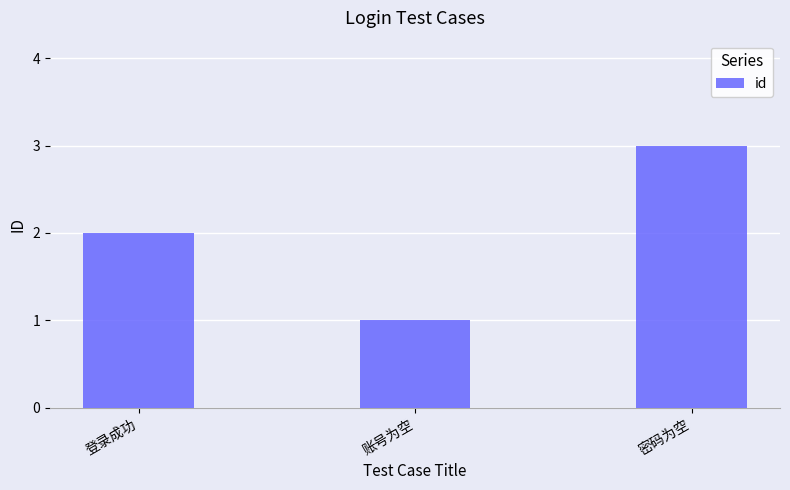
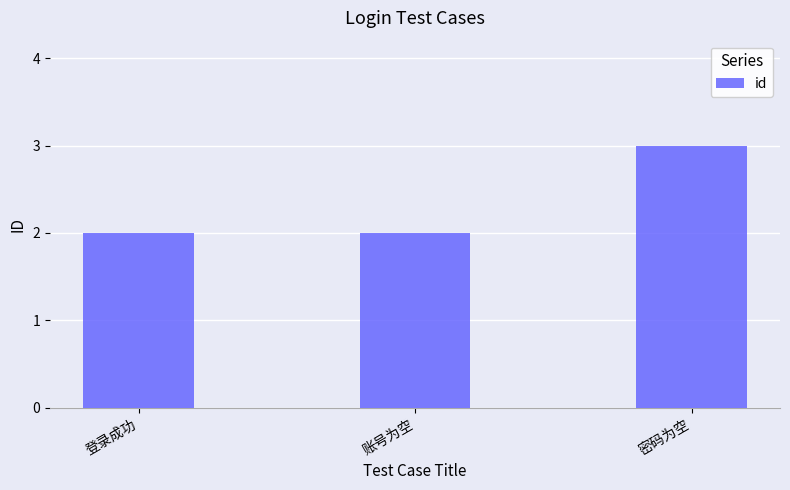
账号为空: 1 -> 2
